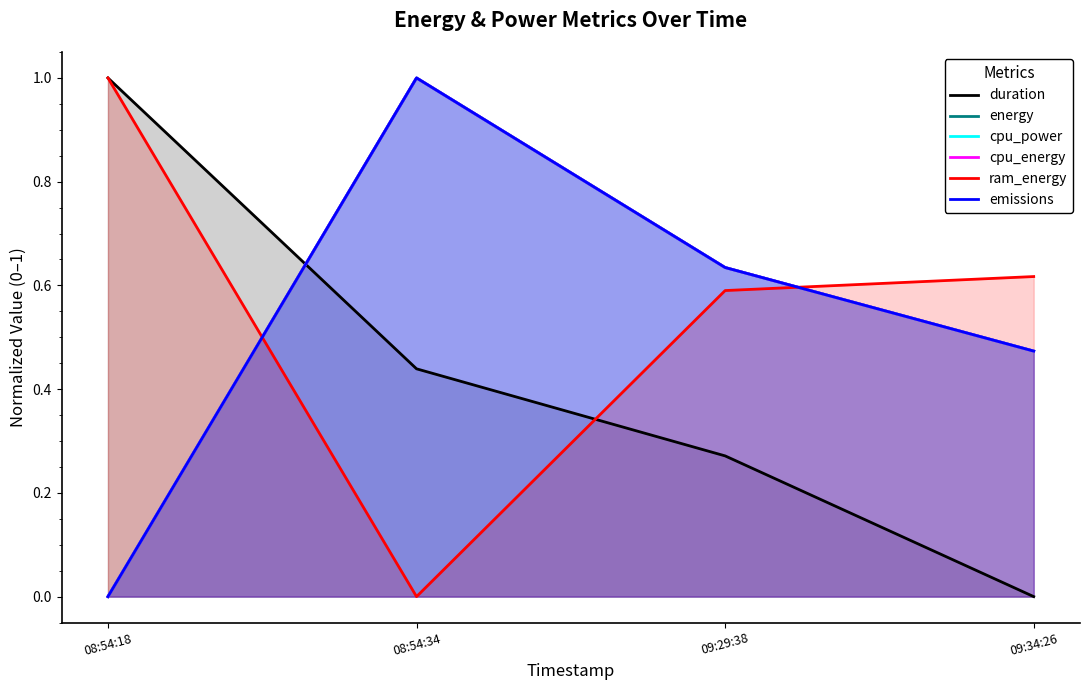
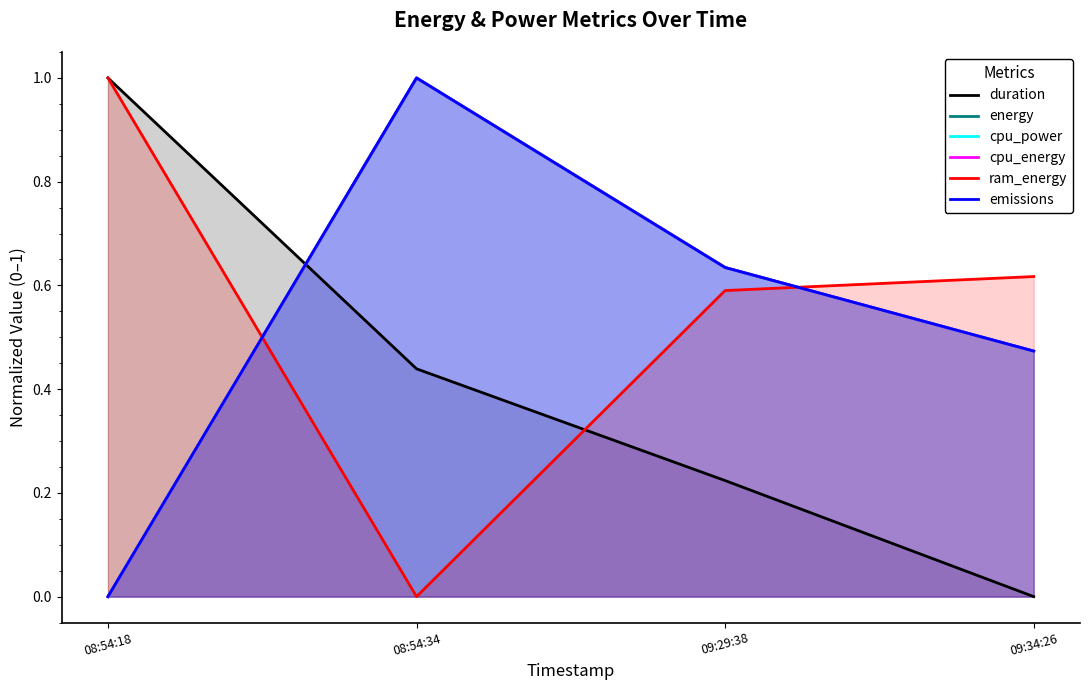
duration, 09:29:38: 0.27 -> 0.22
